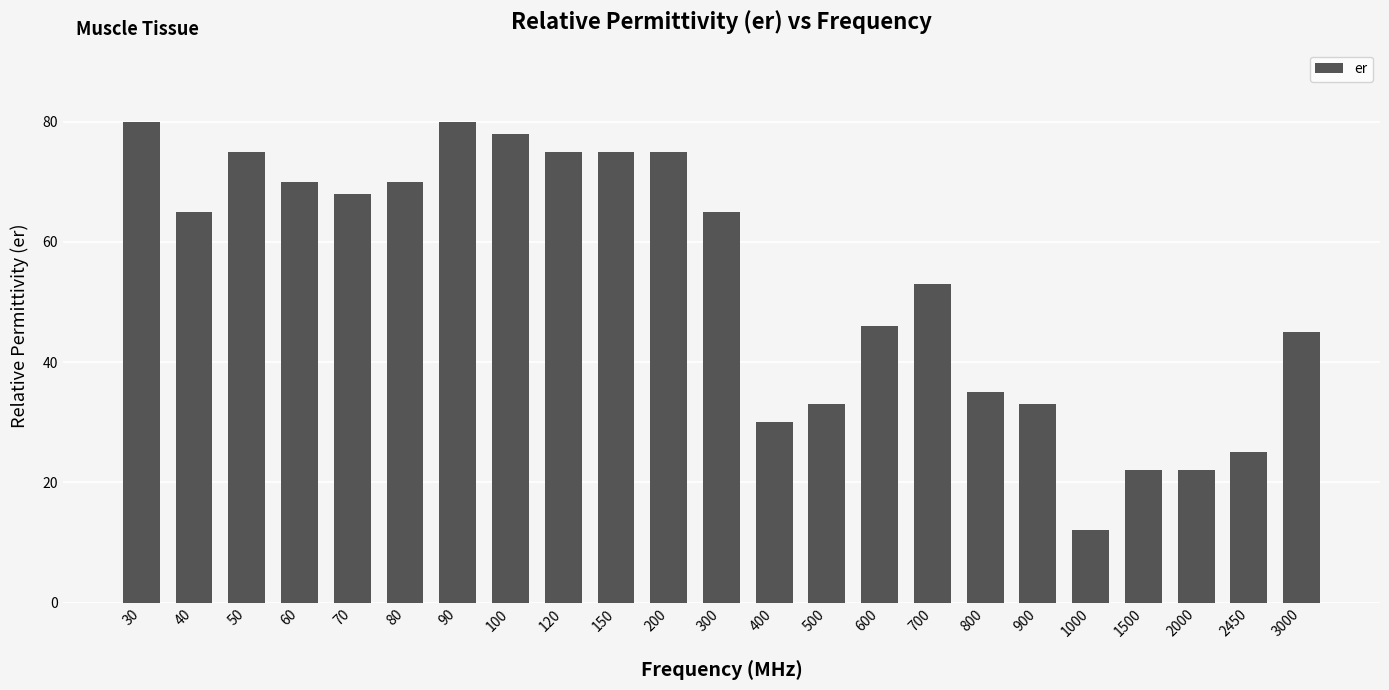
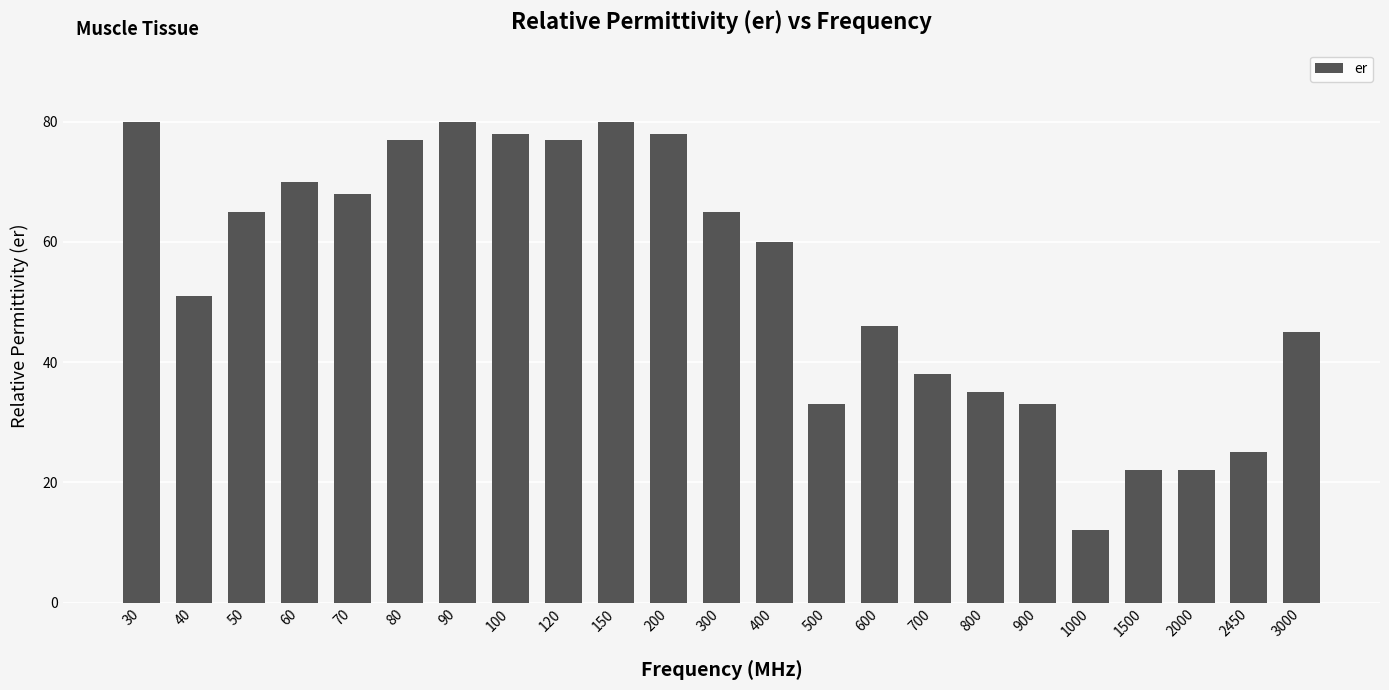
40: 65 -> 51
50: 75 -> 65
80: 70 -> 77
120: 75 -> 77
150: 75 -> 80
200: 75 -> 78
400: 30 -> 60
700: 53 -> 38
